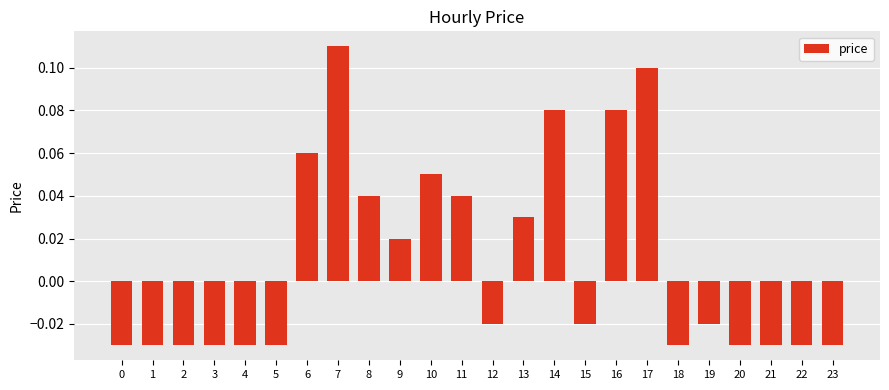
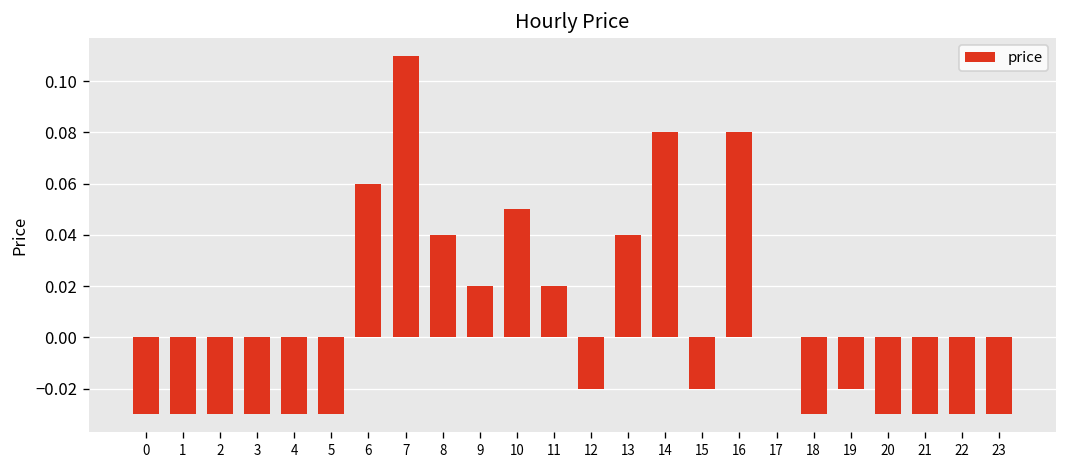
11: 0.04 -> 0.02
13: 0.03 -> 0.04
17: 0.1 -> 0.0
